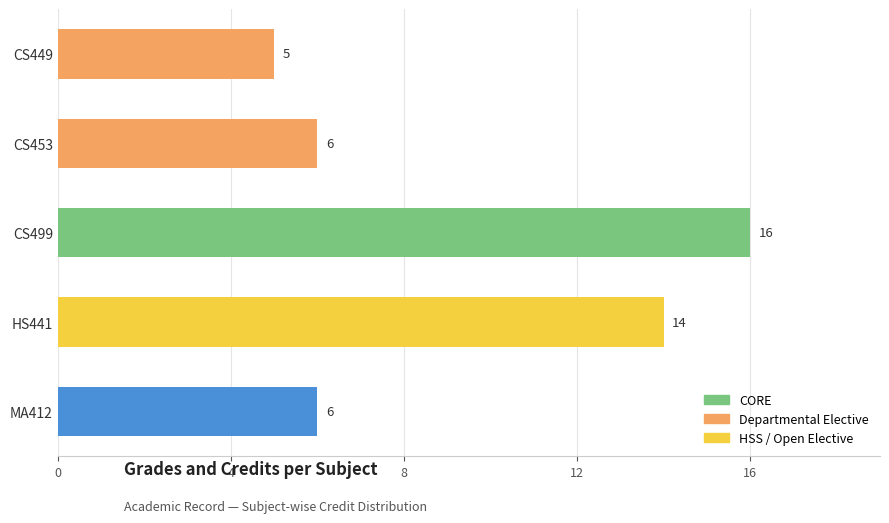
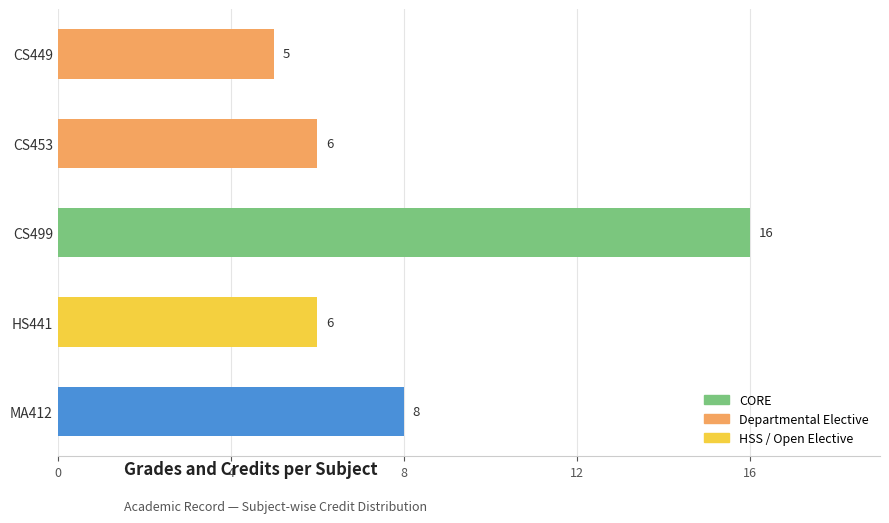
HS441: 14 -> 6
MA412: 6 -> 8
